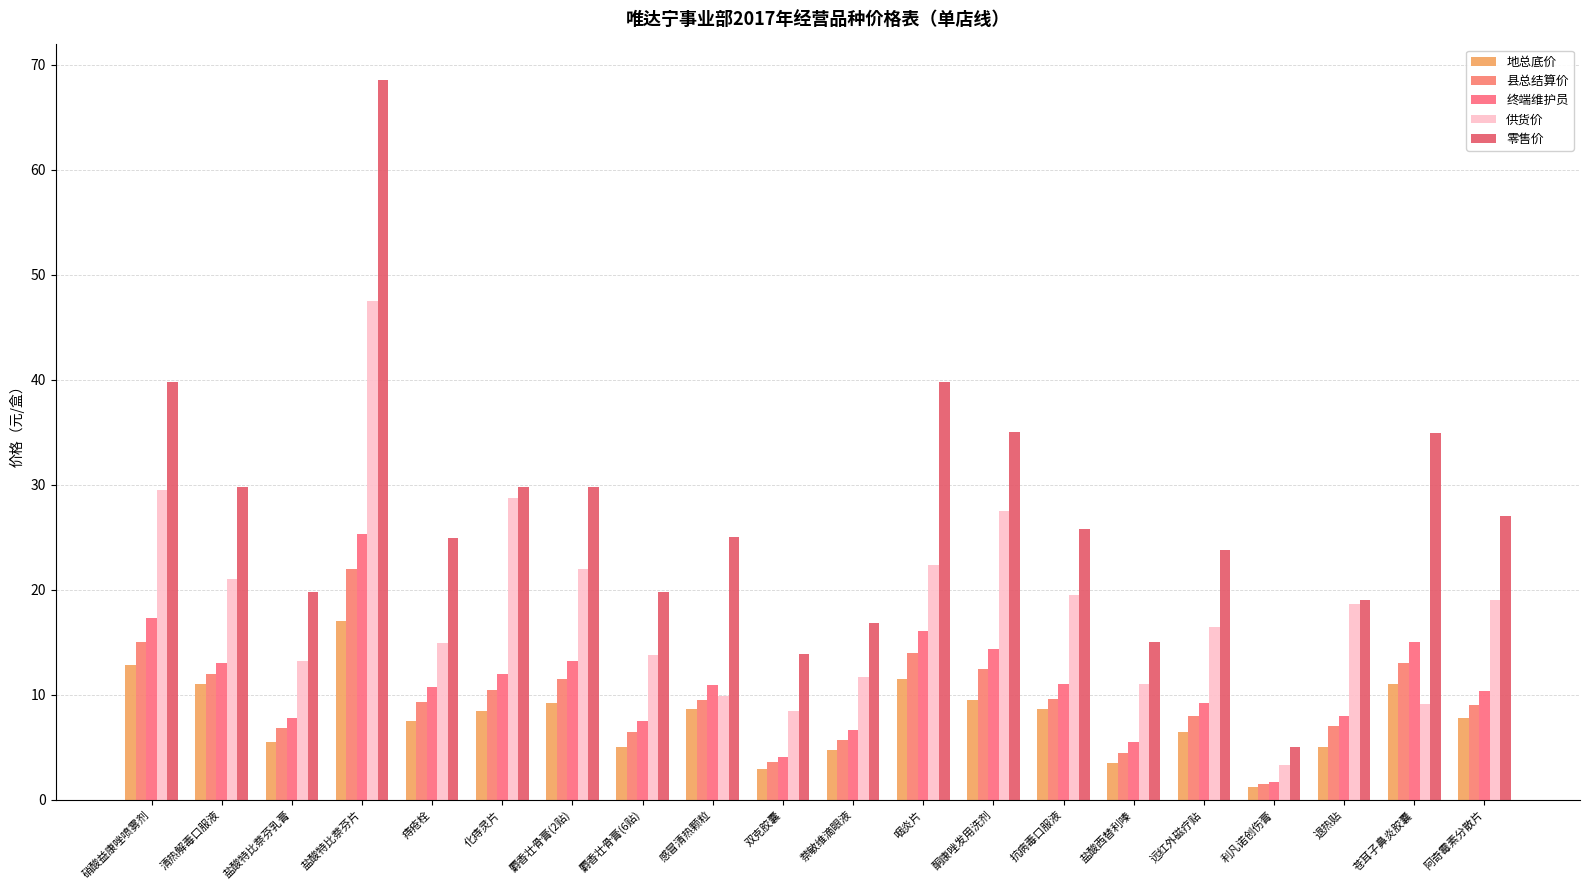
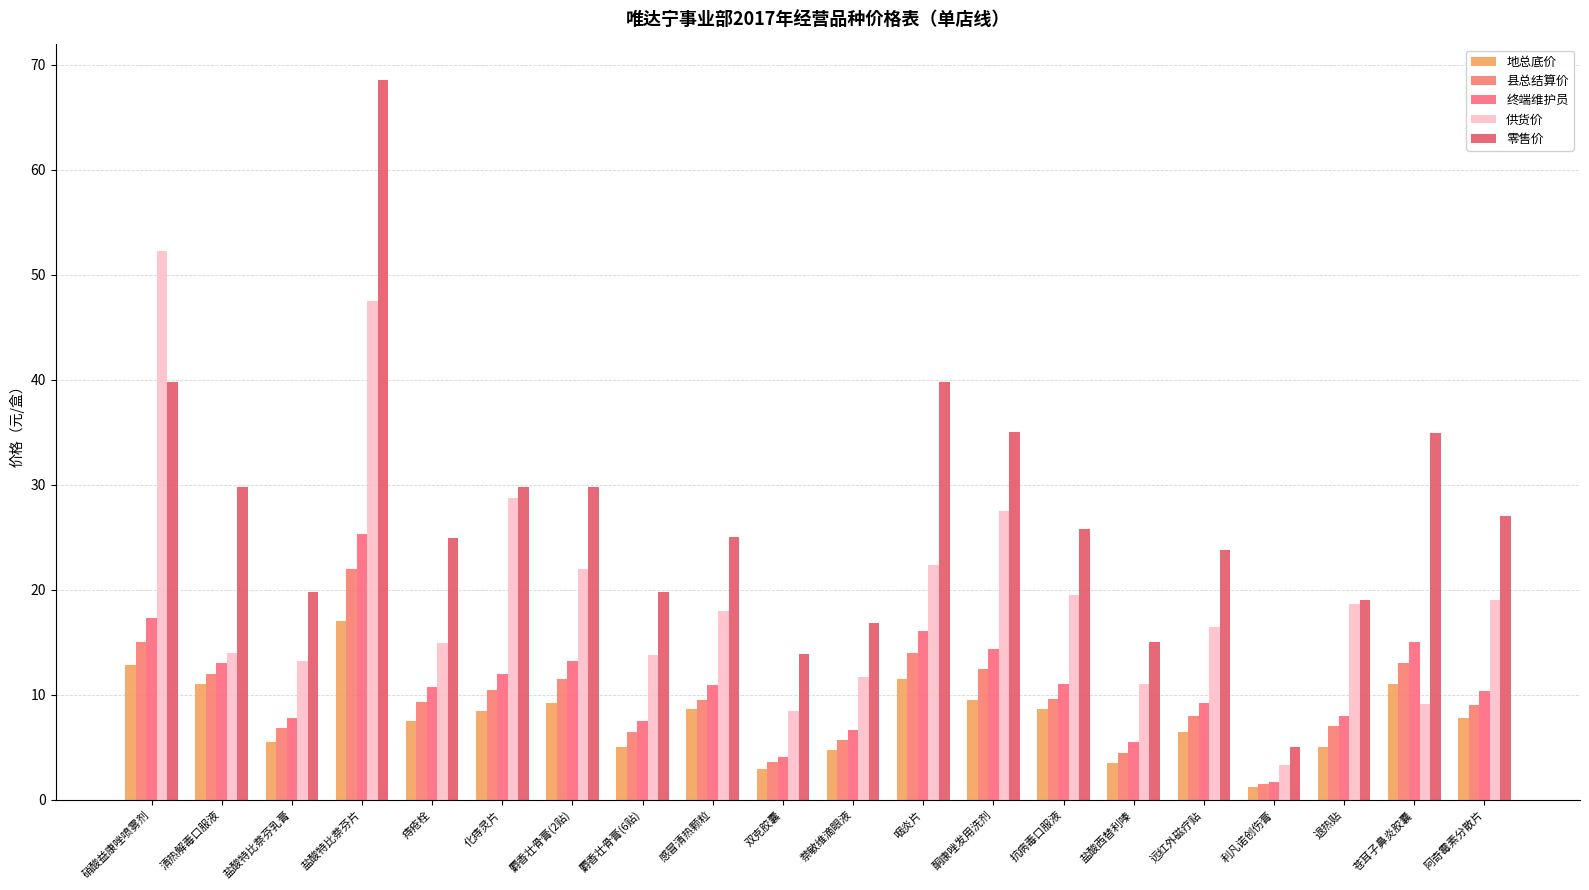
供货价, 硝酸益康唑喷雾剂: 29.5 -> 52.3
供货价, 清热解毒口服液: 21 -> 14
供货价, 感冒清热颗粒: 9.9 -> 18.0
